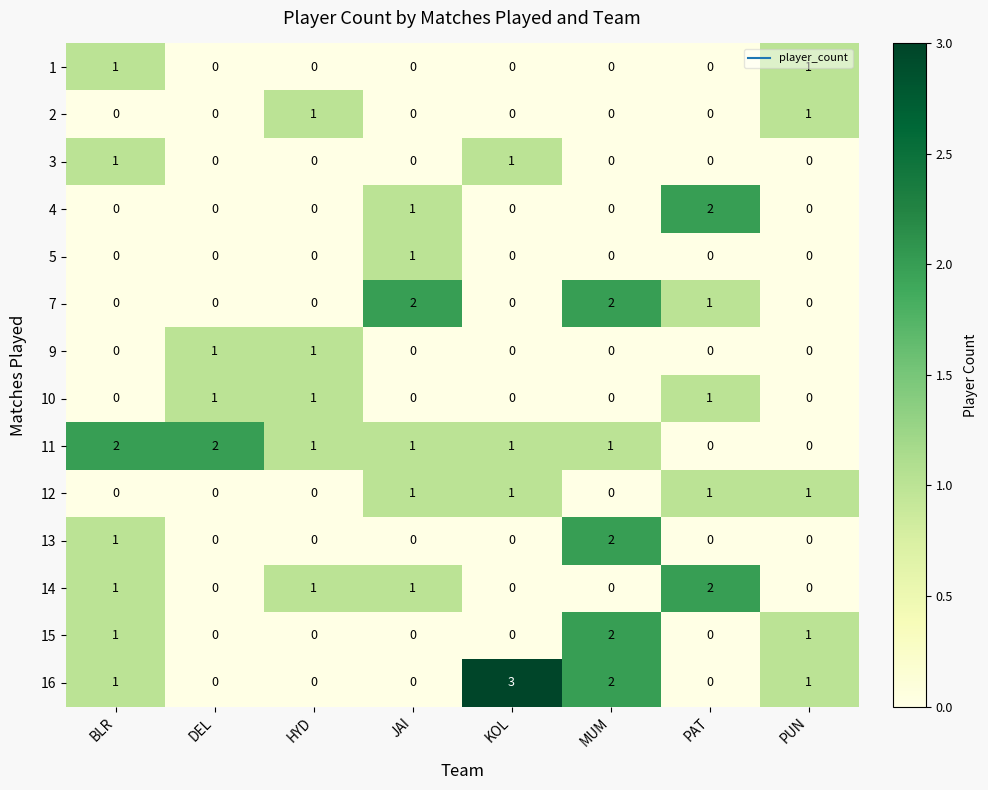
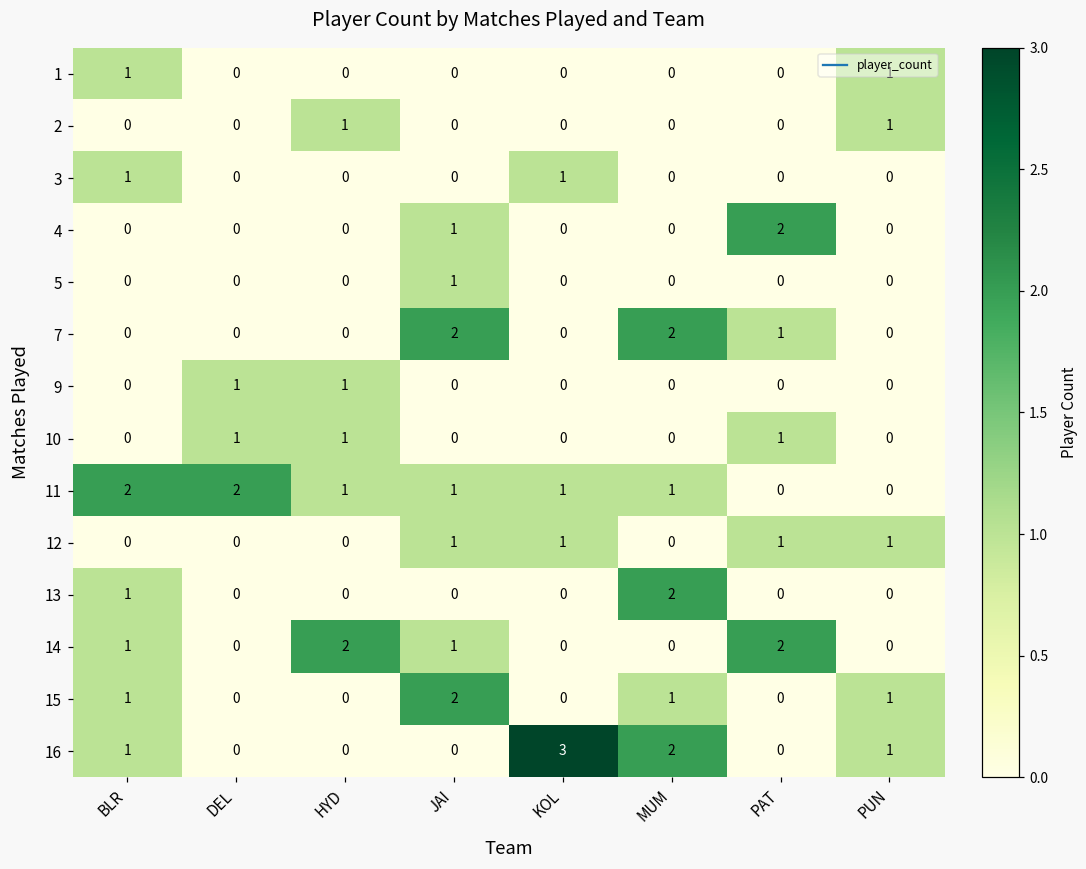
14, HYD: 1 -> 2
15, JAI: 0 -> 2
15, MUM: 2 -> 1
